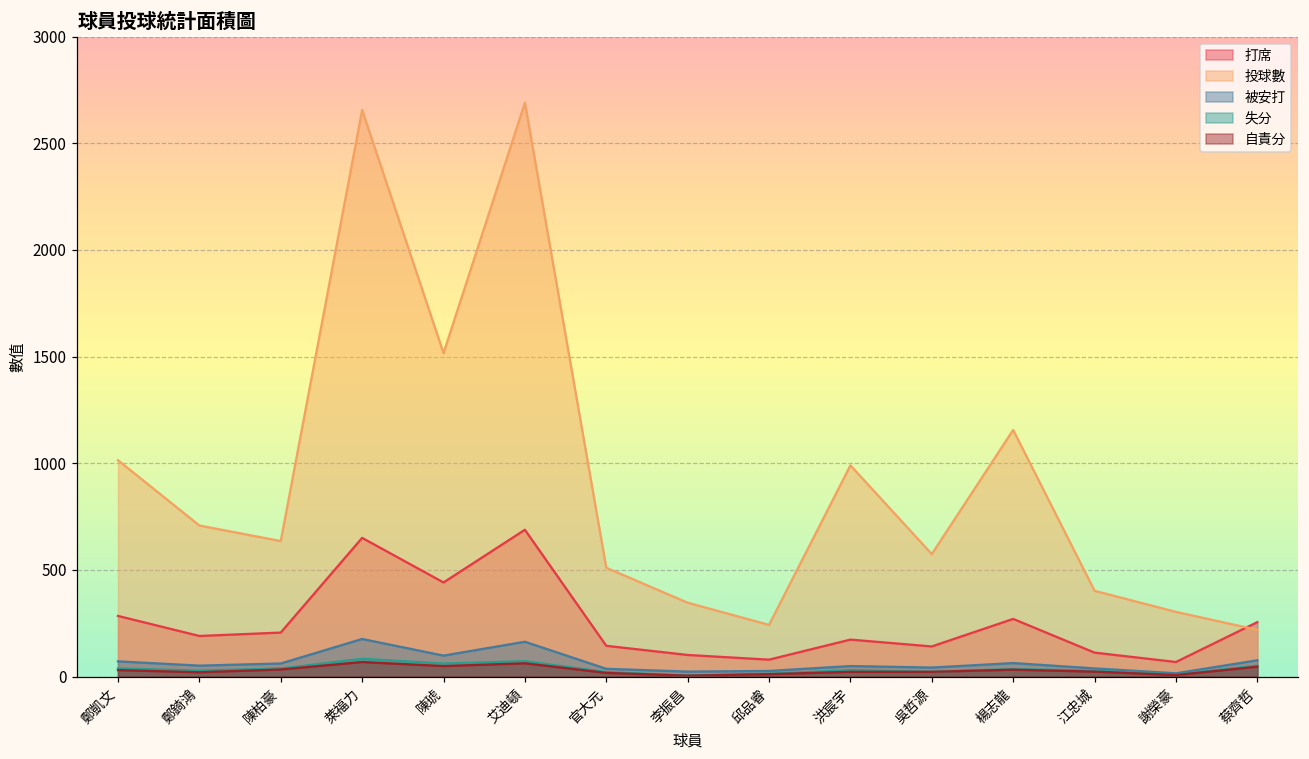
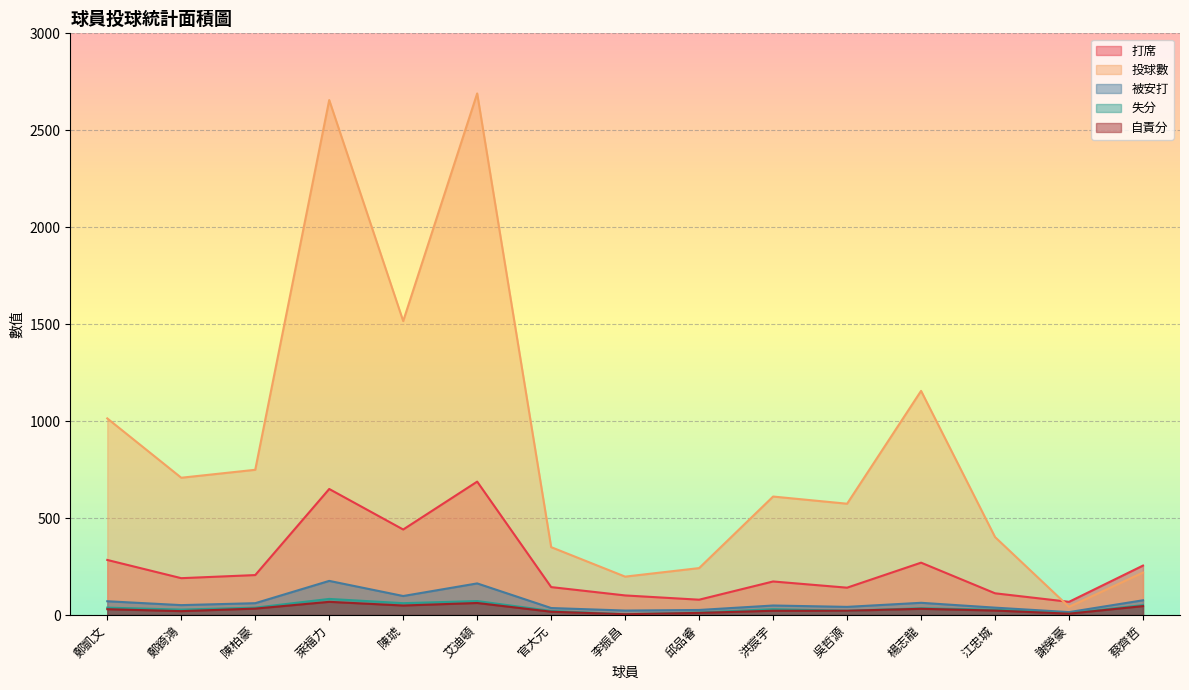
投球數, 陳柏豪: 640 -> 750
投球數, 官大元: 510 -> 350
投球數, 李振昌: 350 -> 200
投球數, 洪宸宇: 990 -> 610
投球數, 謝榮豪: 300 -> 40
